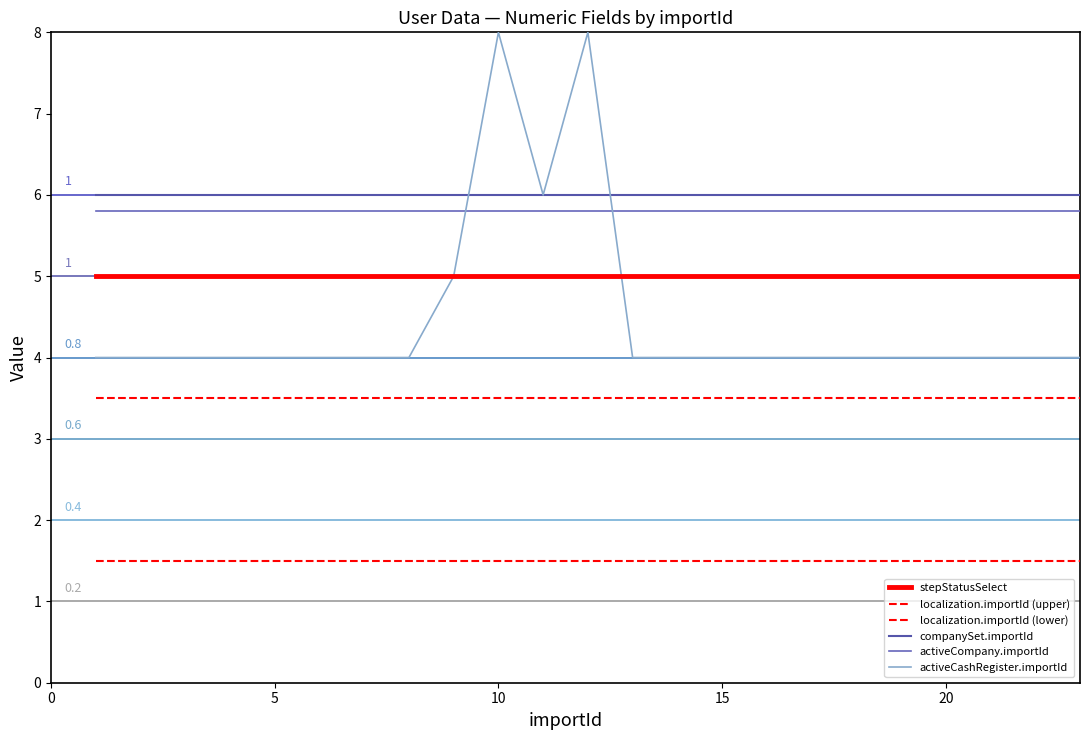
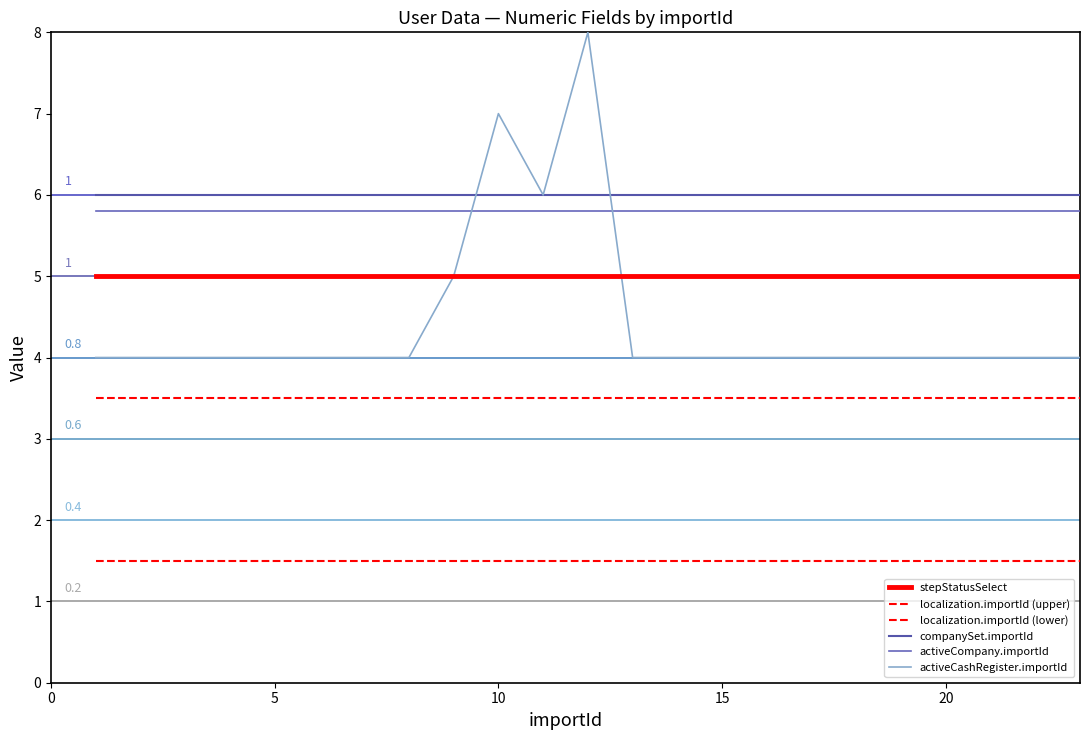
activeCashRegister.importId, 10: 8.0 -> 7.0
